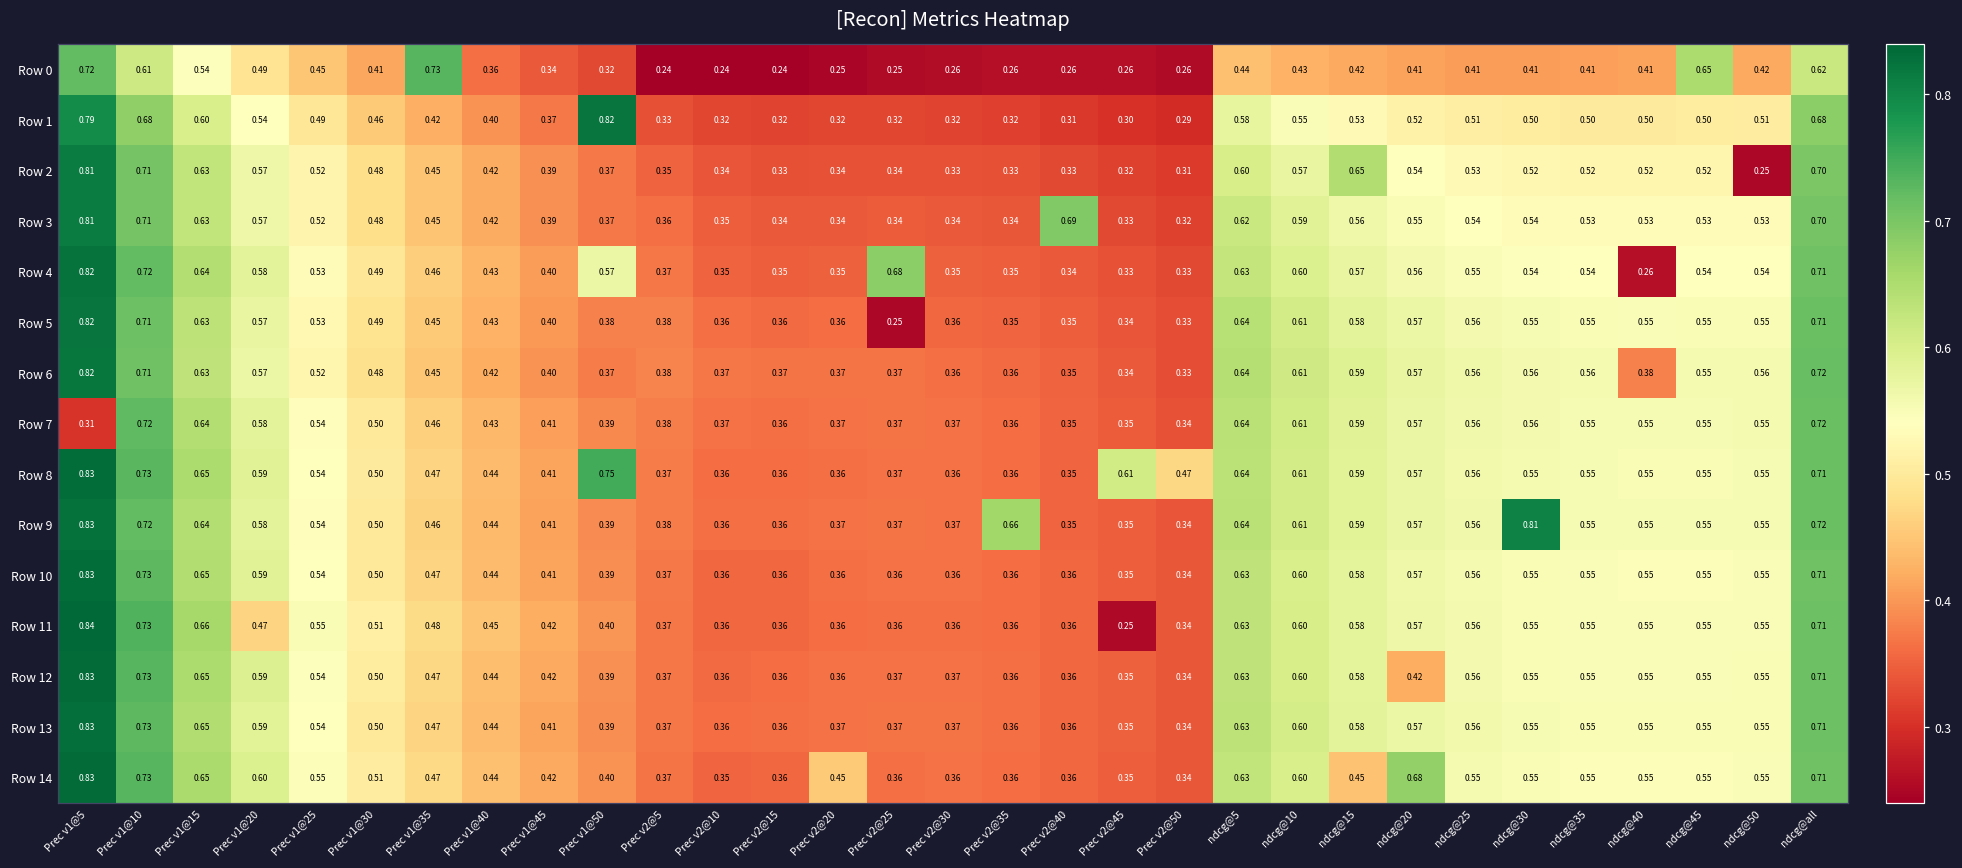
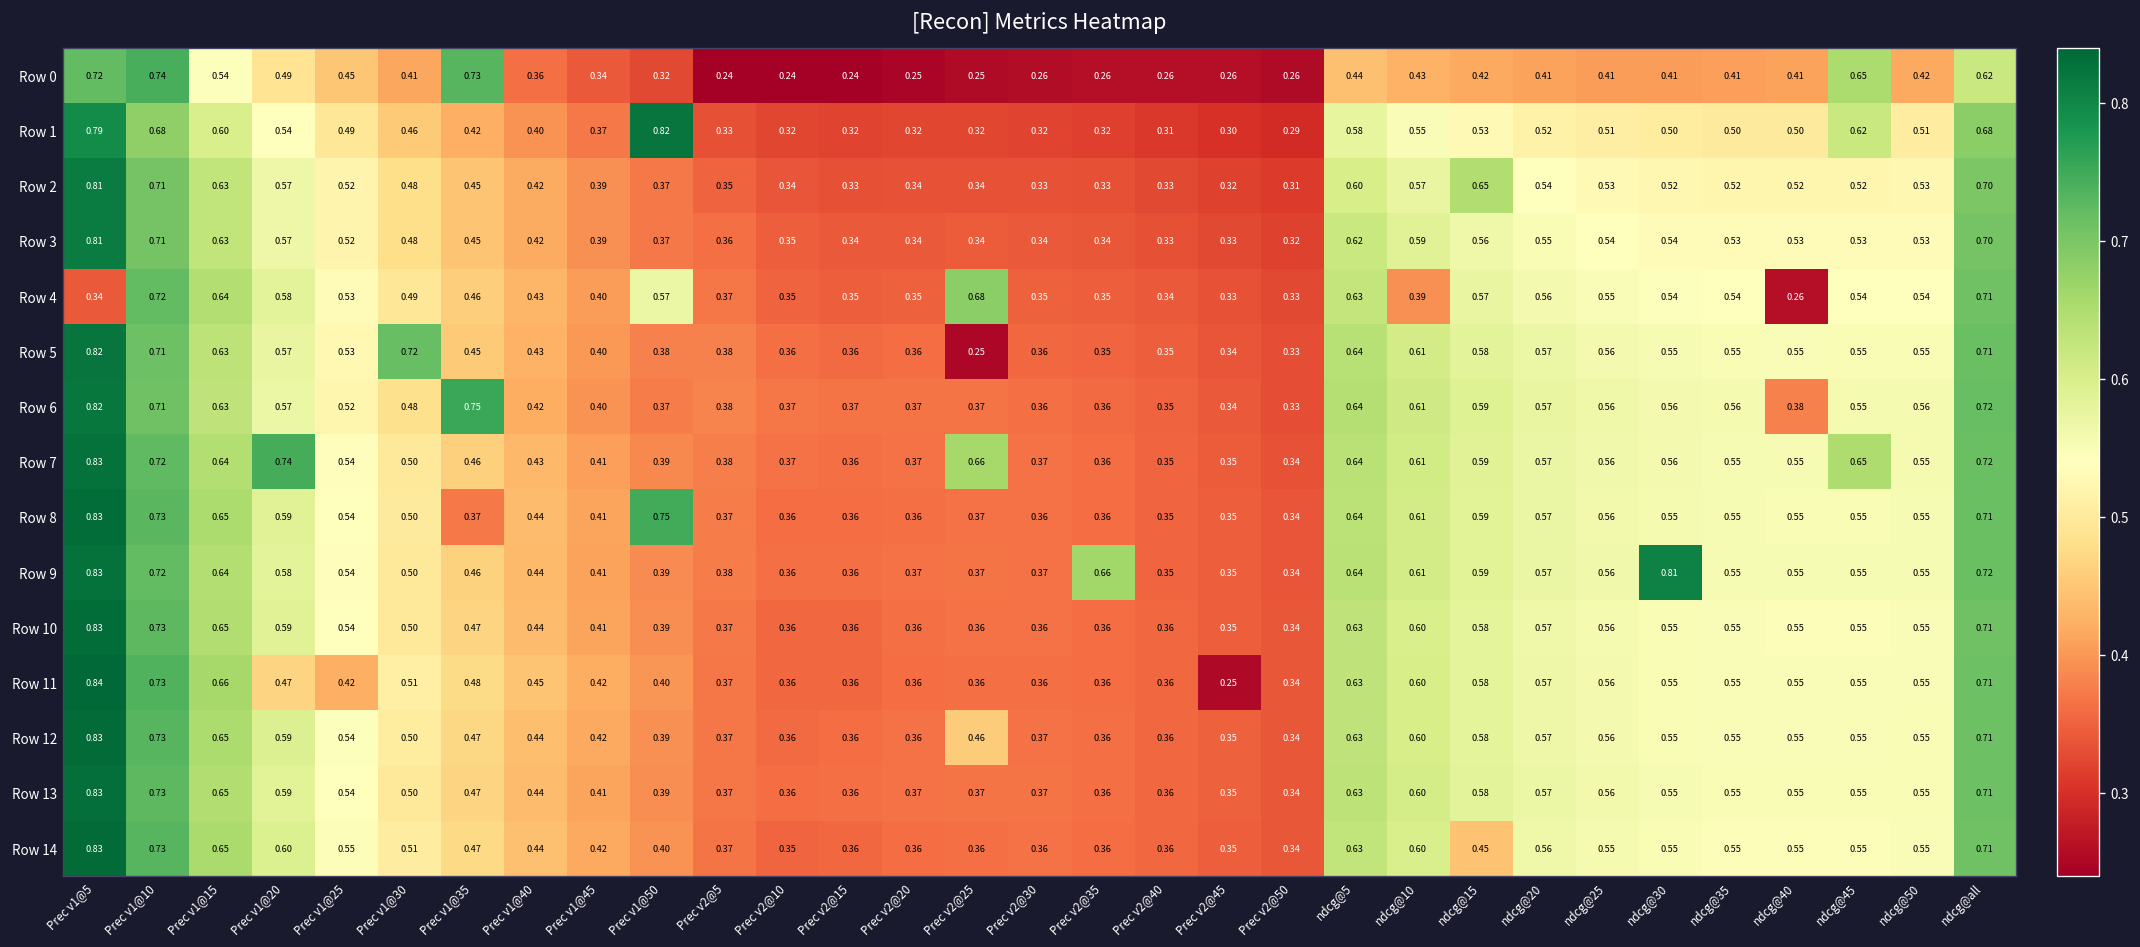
Row 0, Prec v1@10: 0.61 -> 0.74
Row 1, ndcg@45: 0.50 -> 0.62
Row 2, ndcg@50: 0.25 -> 0.53
Row 3, Prec v2@40: 0.69 -> 0.33
Row 4, Prec v1@5: 0.82 -> 0.34
Row 4, ndcg@10: 0.60 -> 0.39
Row 5, Prec v1@30: 0.49 -> 0.72
Row 6, Prec v1@35: 0.45 -> 0.75
Row 7, Prec v1@5: 0.31 -> 0.83
Row 7, Prec v1@20: 0.58 -> 0.74
Row 7, Prec v2@25: 0.37 -> 0.66
Row 7, ndcg@45: 0.55 -> 0.65
Row 8, Prec v1@35: 0.47 -> 0.37
Row 8, Prec v2@45: 0.61 -> 0.35
Row 8, Prec v2@50: 0.47 -> 0.34
Row 11, Prec v1@25: 0.55 -> 0.42
Row 12, Prec v2@25: 0.37 -> 0.46
Row 12, ndcg@20: 0.42 -> 0.57
Row 14, Prec v2@20: 0.45 -> 0.36
Row 14, ndcg@20: 0.68 -> 0.56
